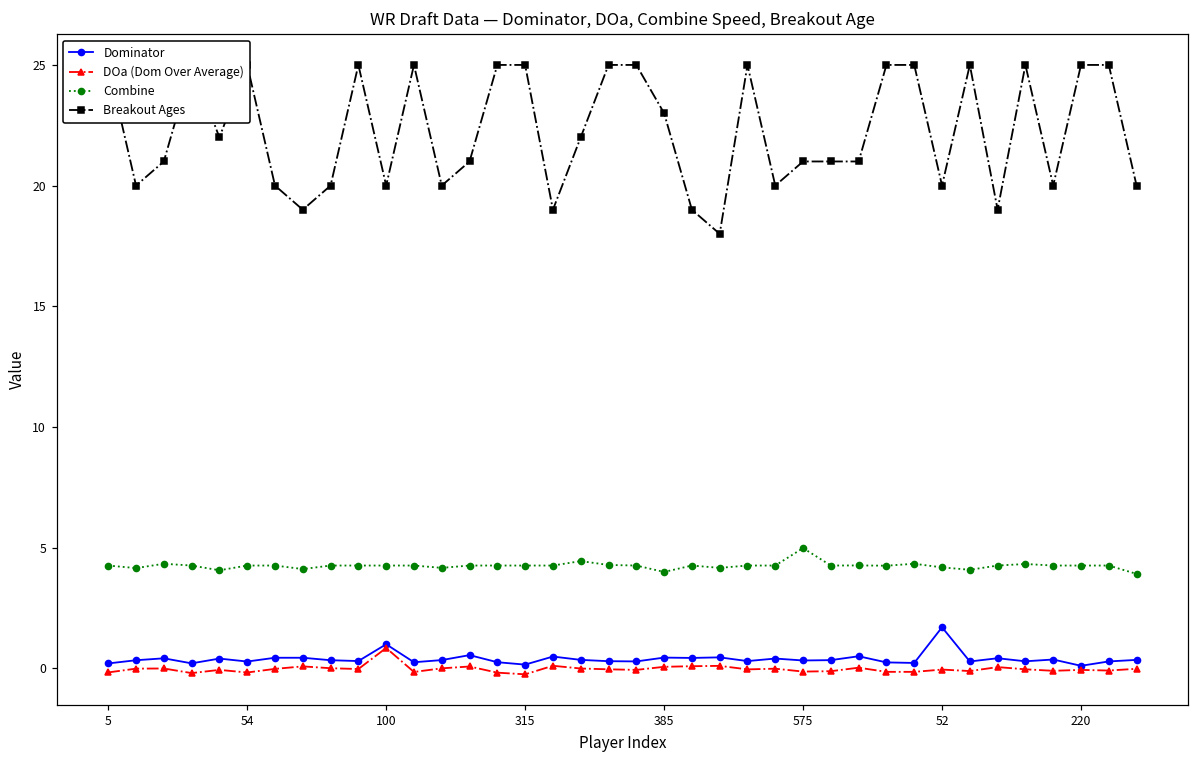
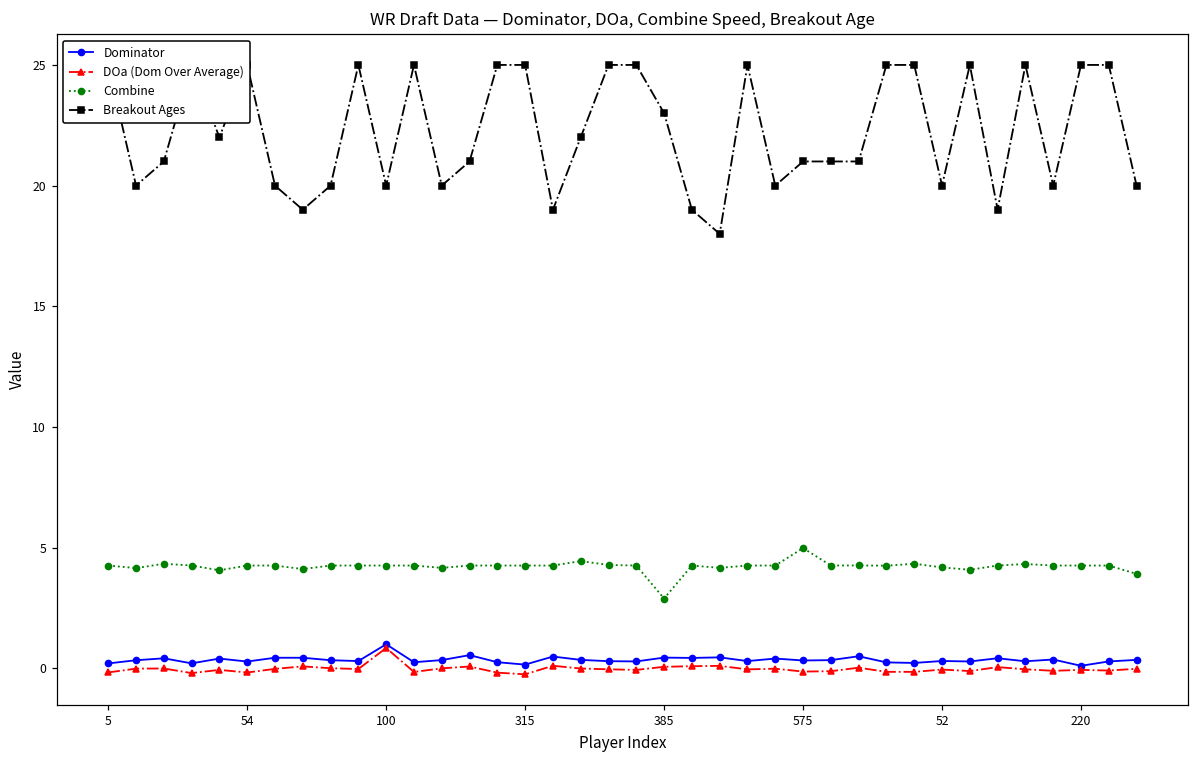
Combine, 385: 4.0 -> 2.9
Dominator, 52: 1.7 -> 0.3
